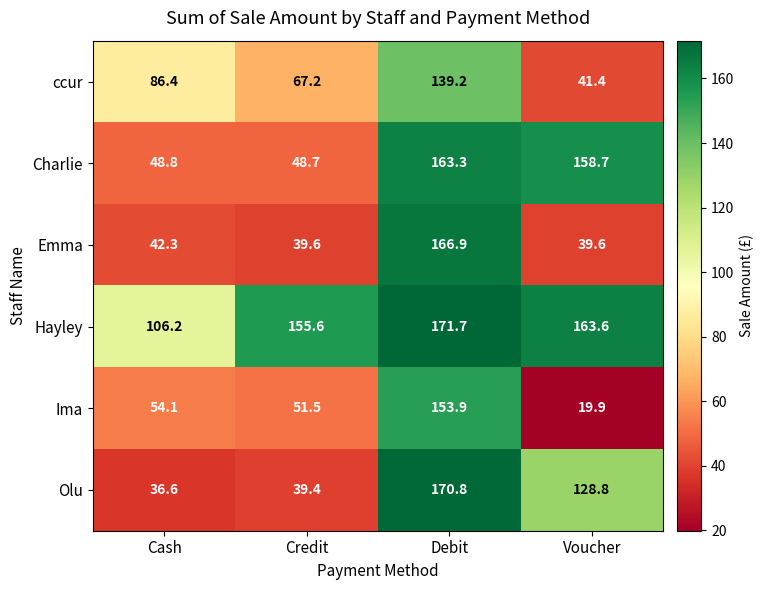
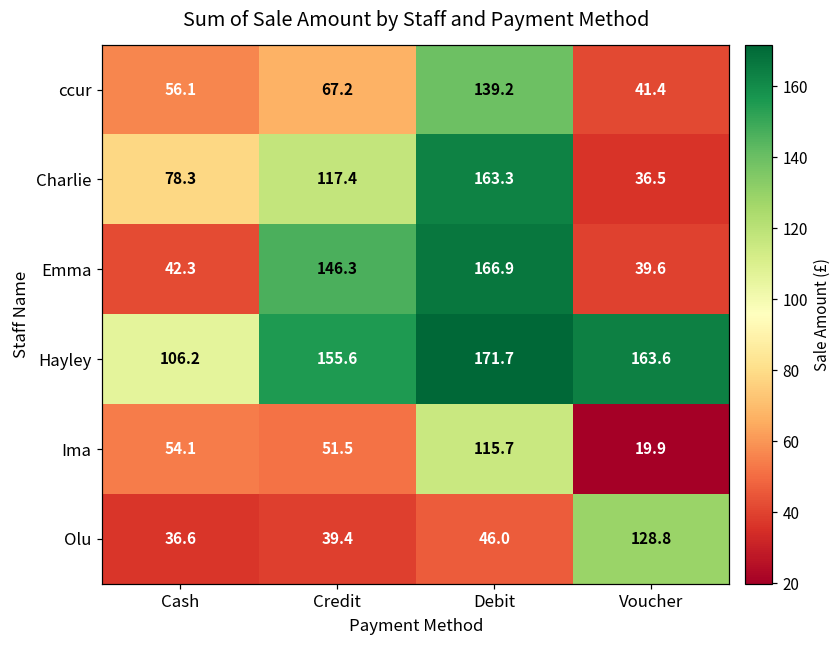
ccur, Cash: 86.4 -> 56.1
Charlie, Cash: 48.8 -> 78.3
Charlie, Credit: 48.7 -> 117.4
Charlie, Voucher: 158.7 -> 36.5
Emma, Credit: 39.6 -> 146.3
Ima, Debit: 153.9 -> 115.7
Olu, Debit: 170.8 -> 46.0
